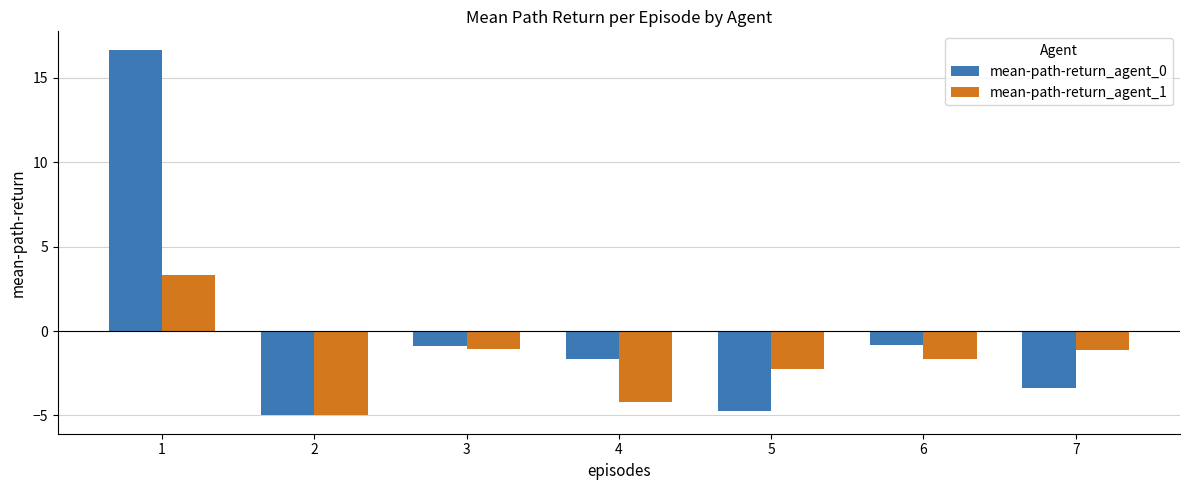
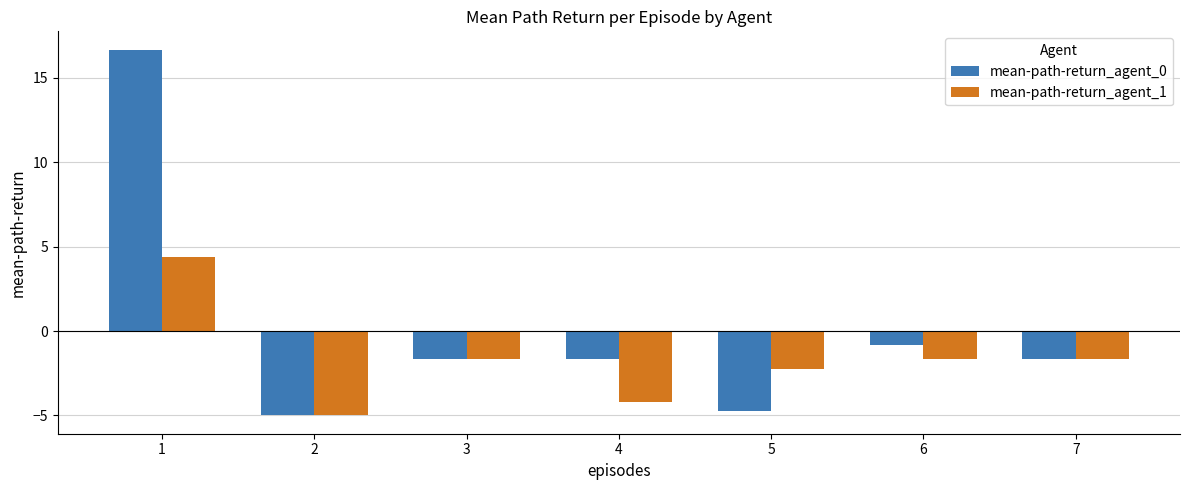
mean-path-return_agent_1, 1: 3.3 -> 4.4
mean-path-return_agent_0, 3: -0.9 -> -1.7
mean-path-return_agent_1, 3: -1.1 -> -1.7
mean-path-return_agent_0, 7: -3.4 -> -1.7
mean-path-return_agent_1, 7: -1.1 -> -1.7
